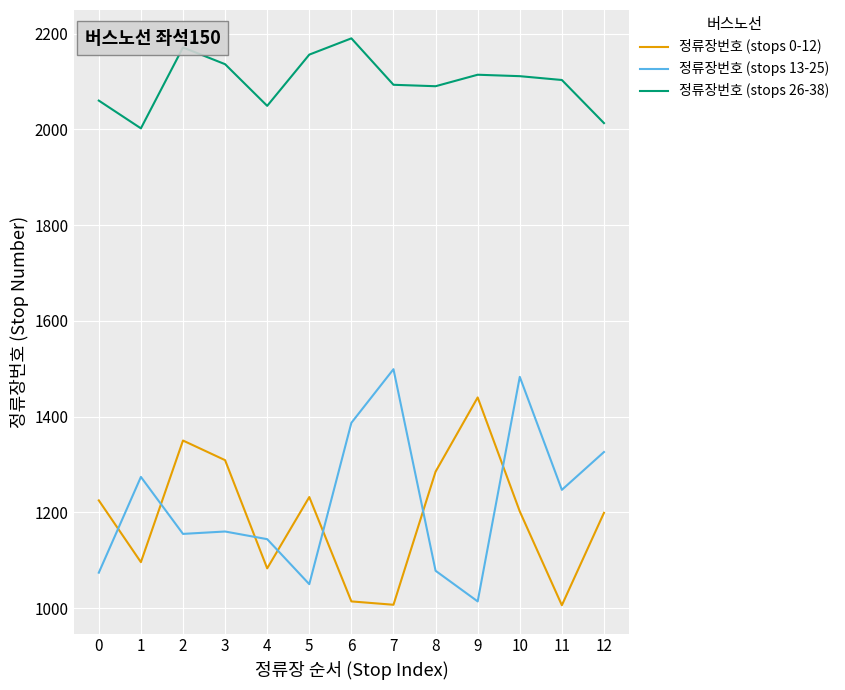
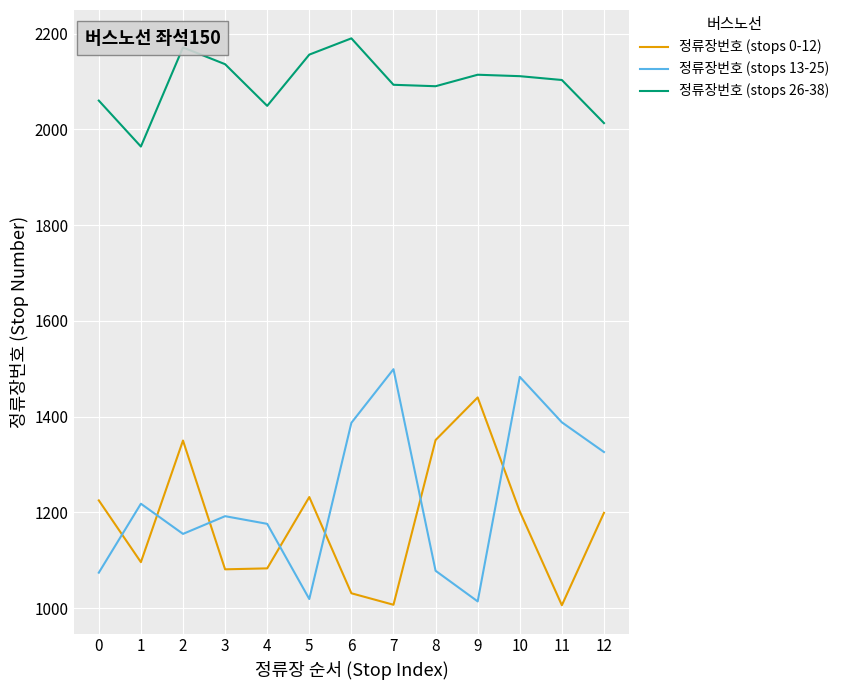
정류장번호 (stops 13-25), 1: 1270 -> 1220
정류장번호 (stops 26-38), 1: 2000 -> 1960
정류장번호 (stops 0-12), 3: 1310 -> 1080
정류장번호 (stops 13-25), 3: 1160 -> 1190
정류장번호 (stops 13-25), 4: 1140 -> 1180
정류장번호 (stops 13-25), 5: 1050 -> 1020
정류장번호 (stops 0-12), 6: 1010 -> 1030
정류장번호 (stops 0-12), 8: 1290 -> 1350
정류장번호 (stops 13-25), 11: 1250 -> 1390
